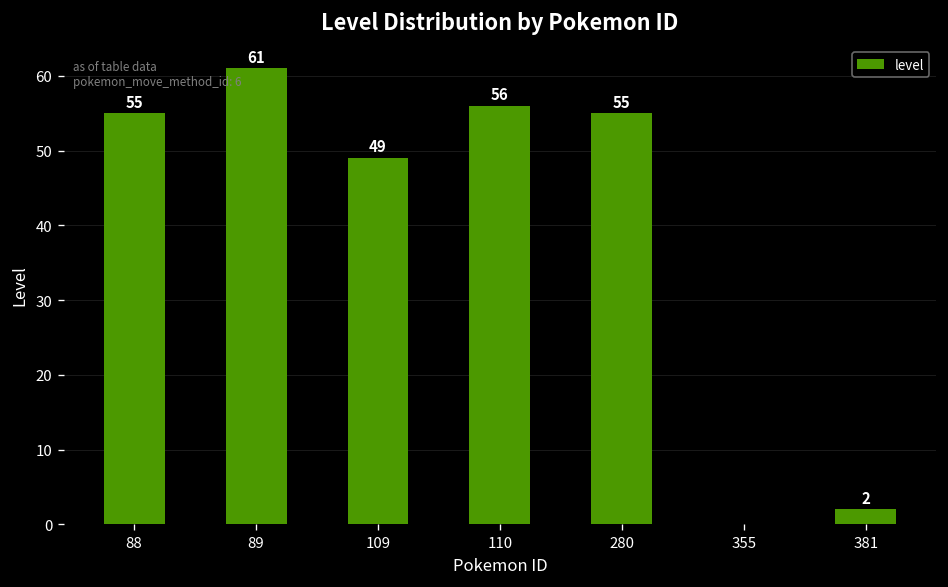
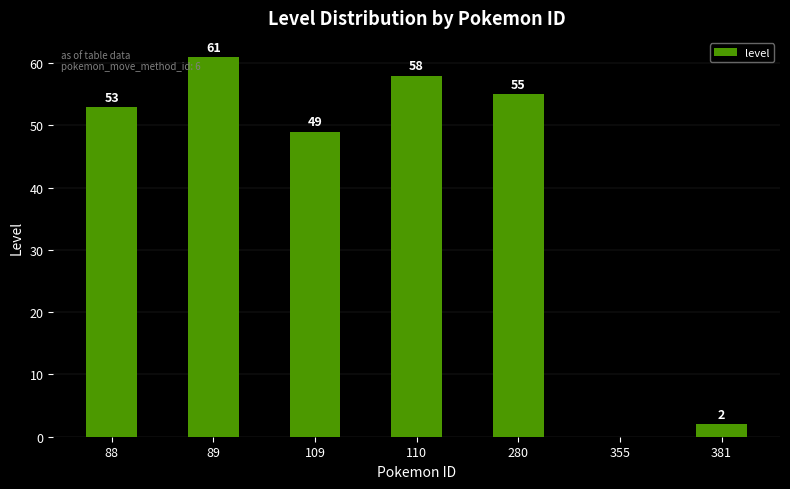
88: 55 -> 53
110: 56 -> 58
